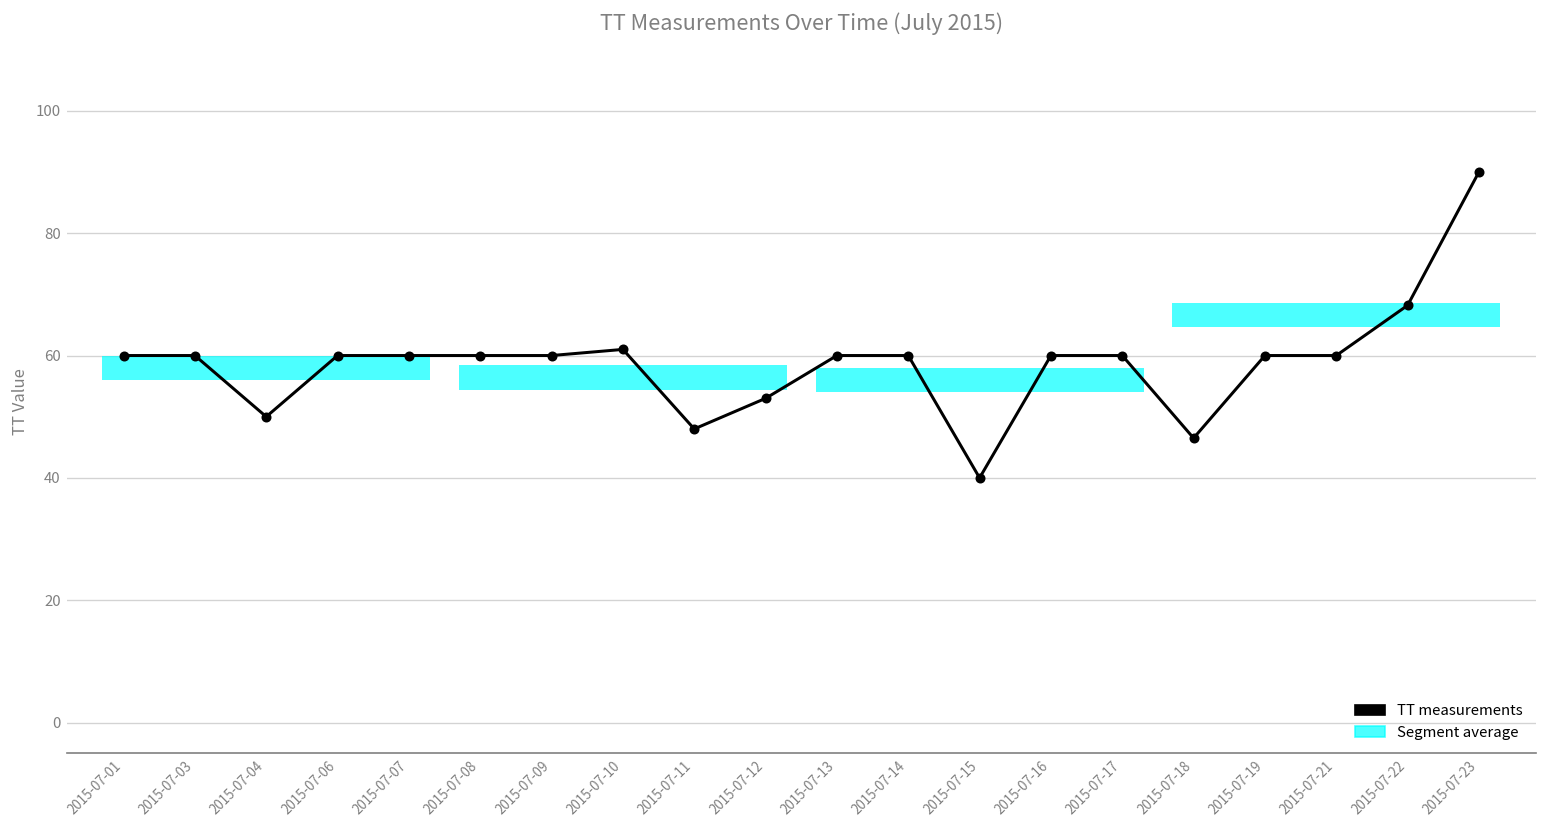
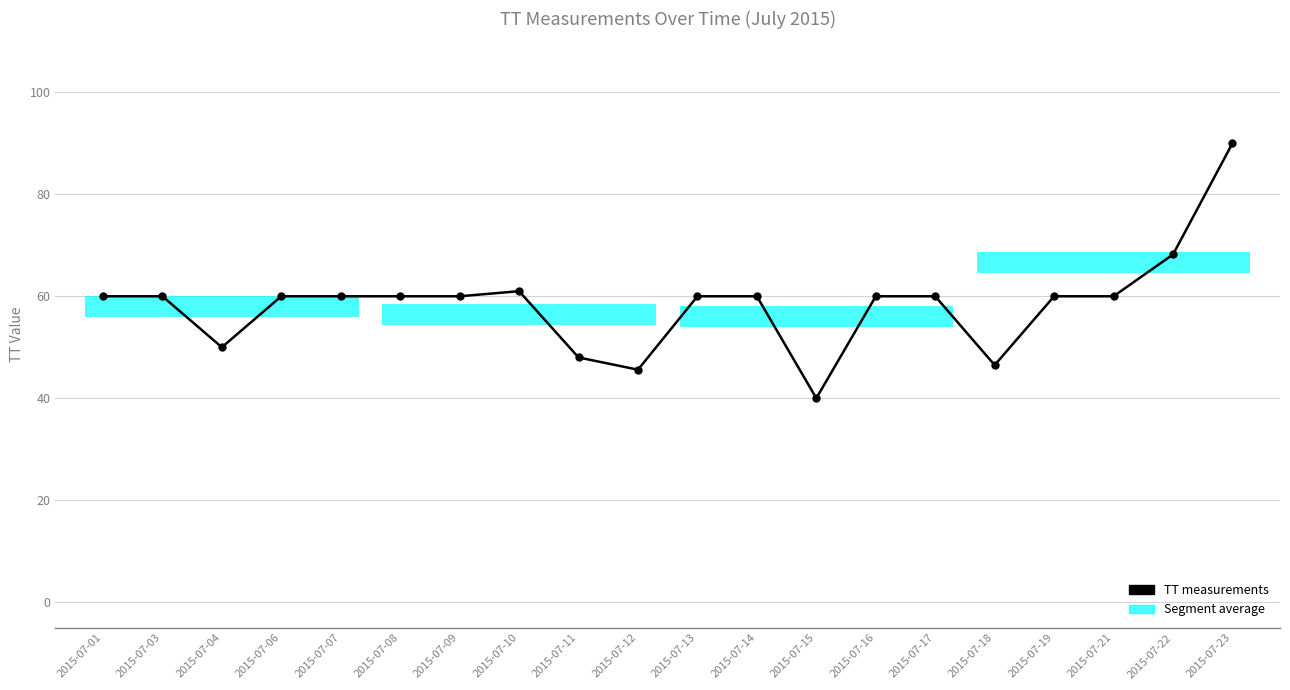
2015-07-12: 53 -> 46
